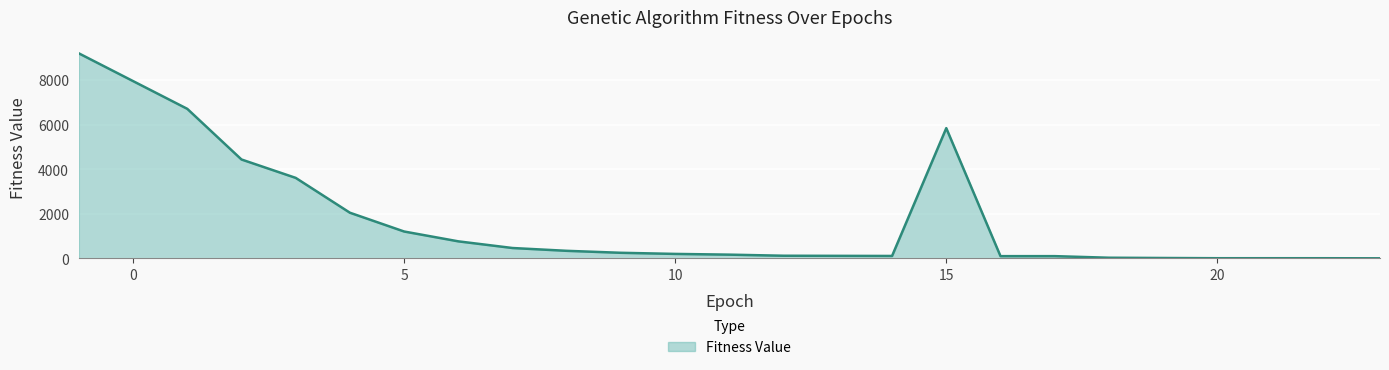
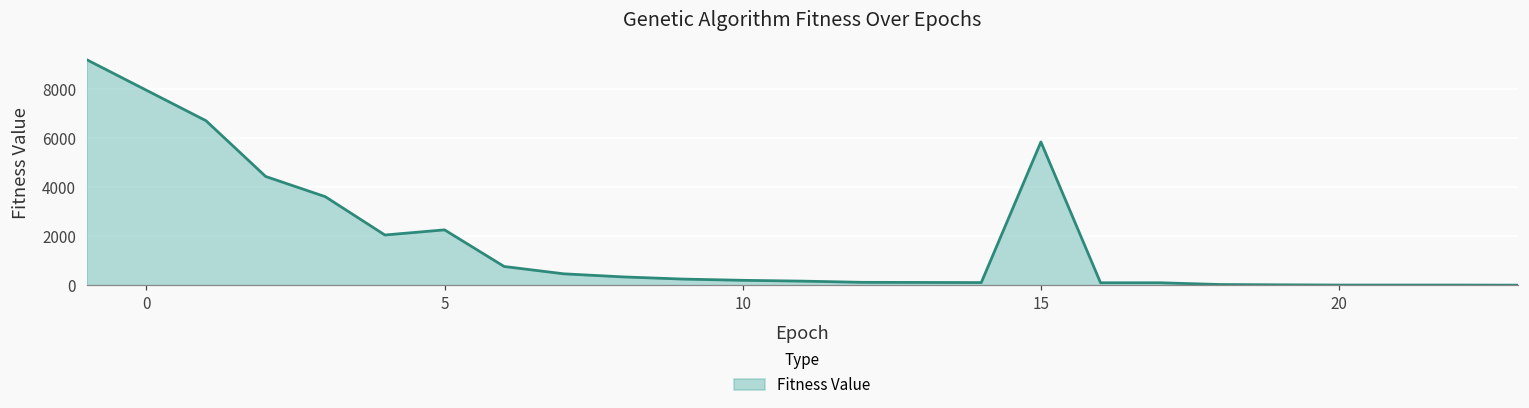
5: 1200 -> 2300
